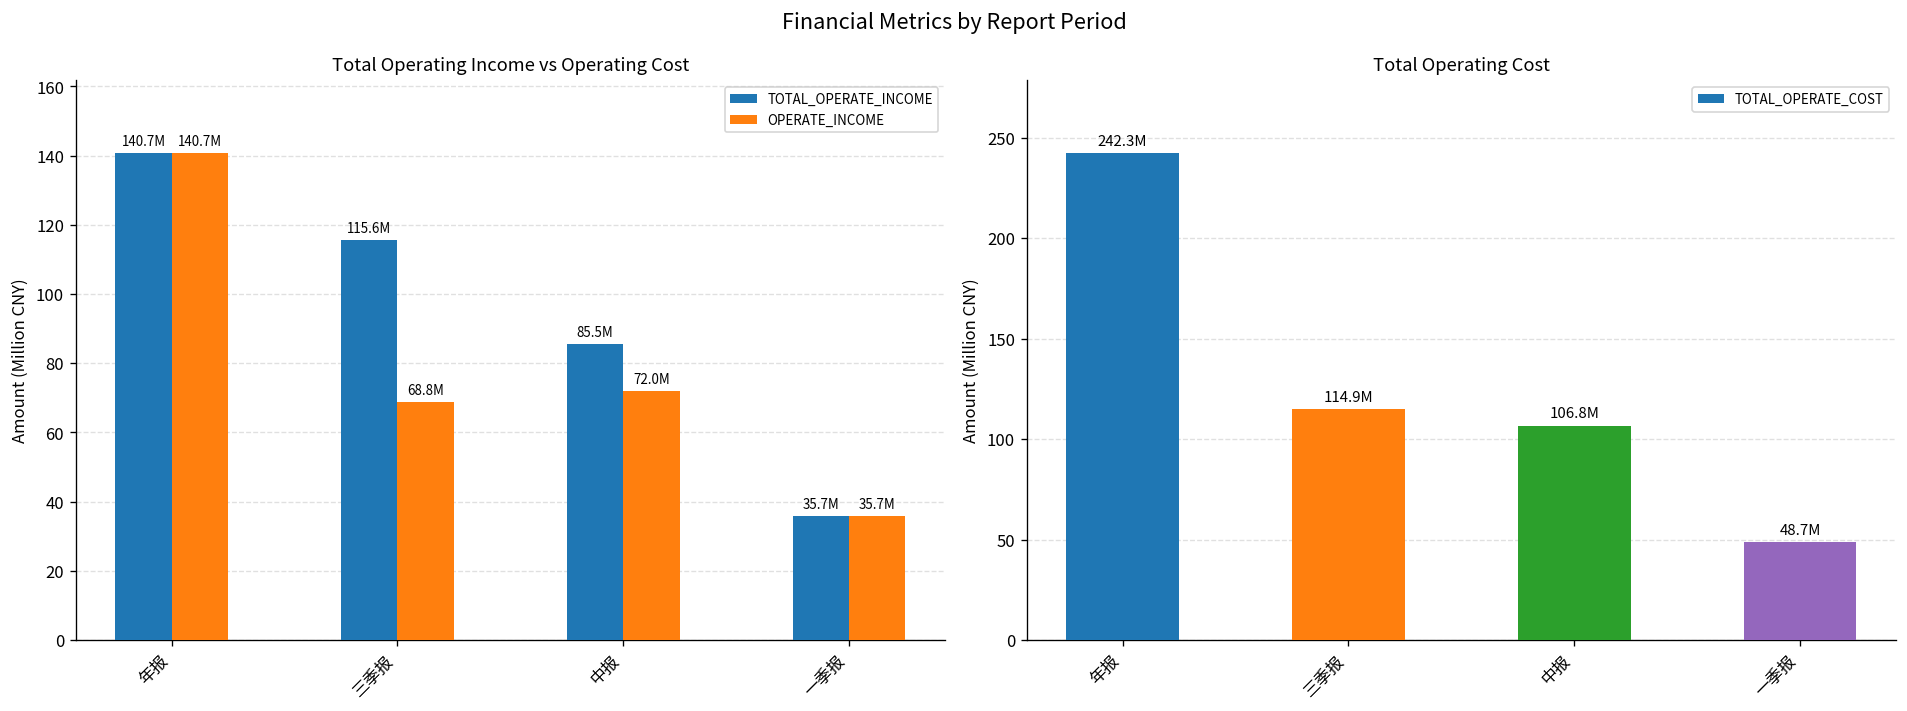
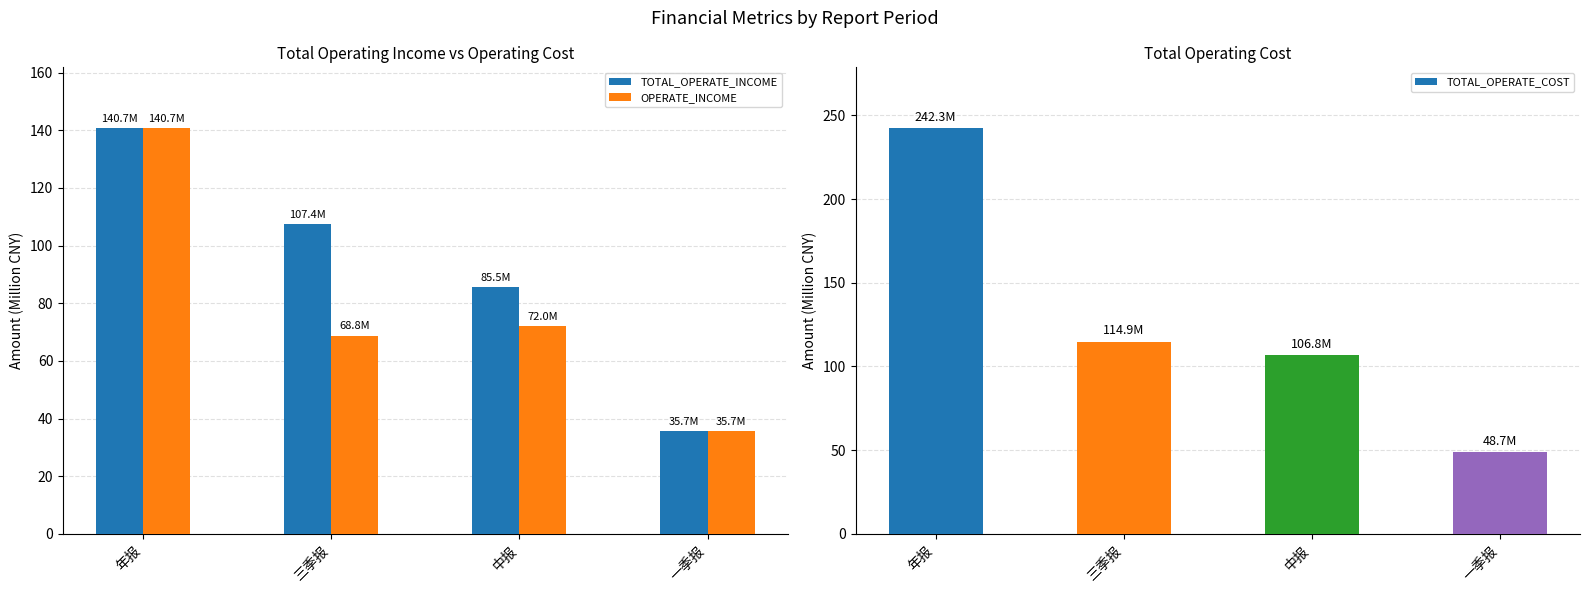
Total Operating Income vs Operating Cost, TOTAL_OPERATE_INCOME, 三季报: 115.6M -> 107.4M
